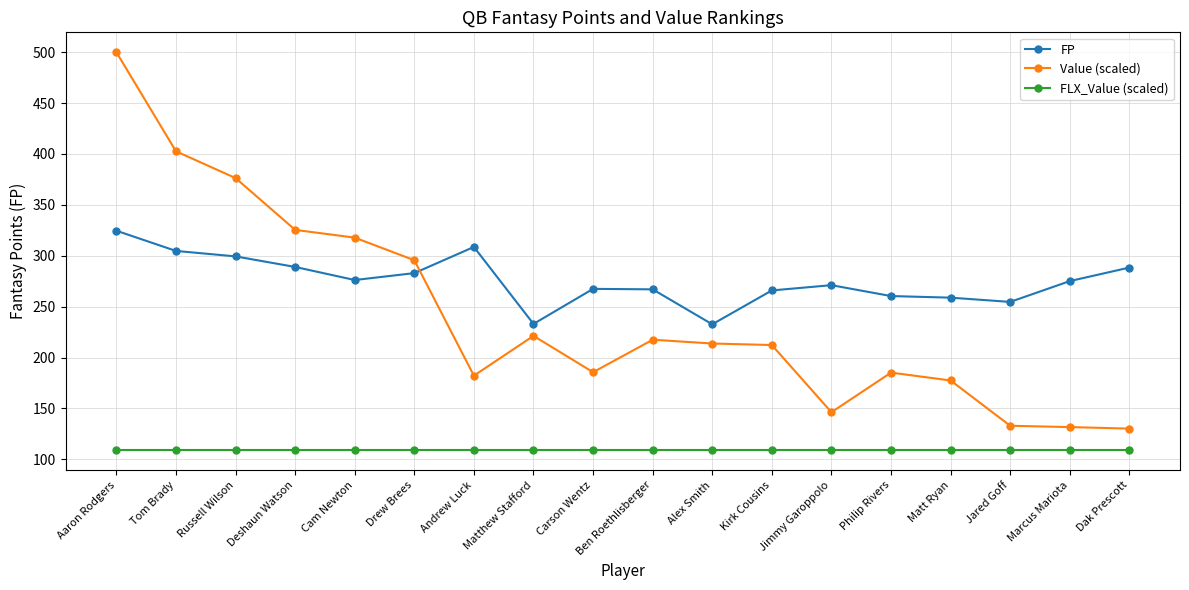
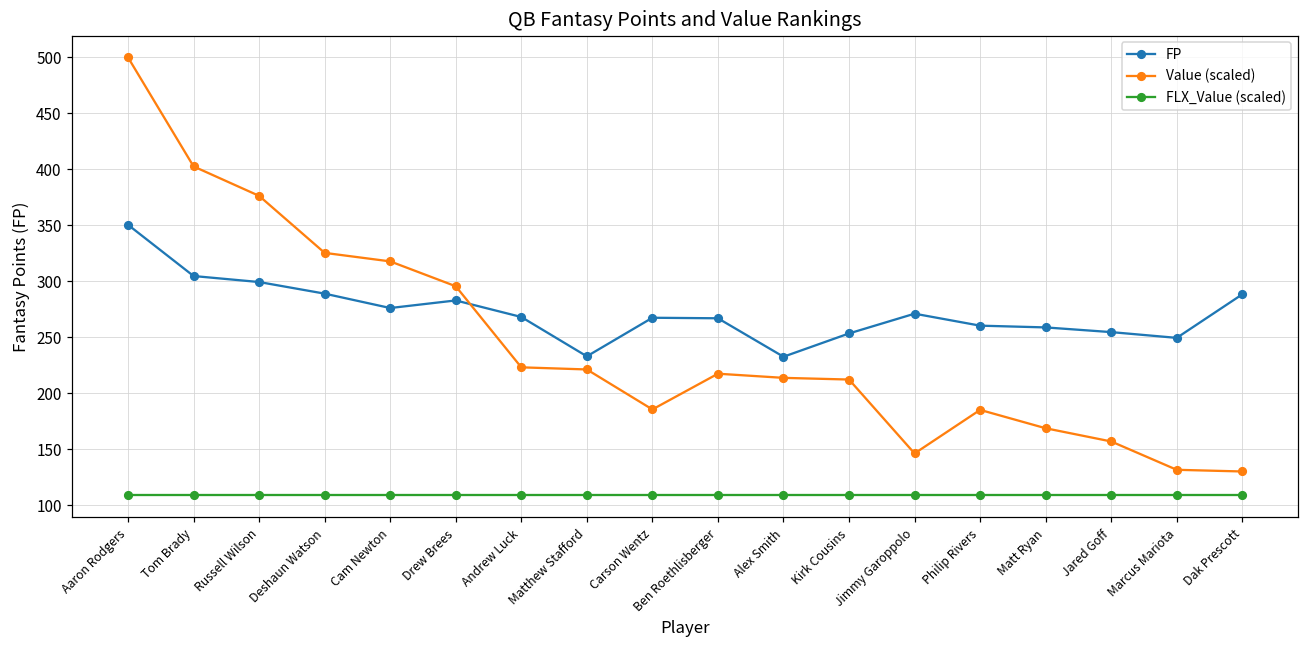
FP, Aaron Rodgers: 325 -> 350
FP, Andrew Luck: 309 -> 268
Value (scaled), Andrew Luck: 182 -> 223
FP, Kirk Cousins: 266 -> 253
Value (scaled), Matt Ryan: 178 -> 169
Value (scaled), Jared Goff: 133 -> 157
FP, Marcus Mariota: 275 -> 250
